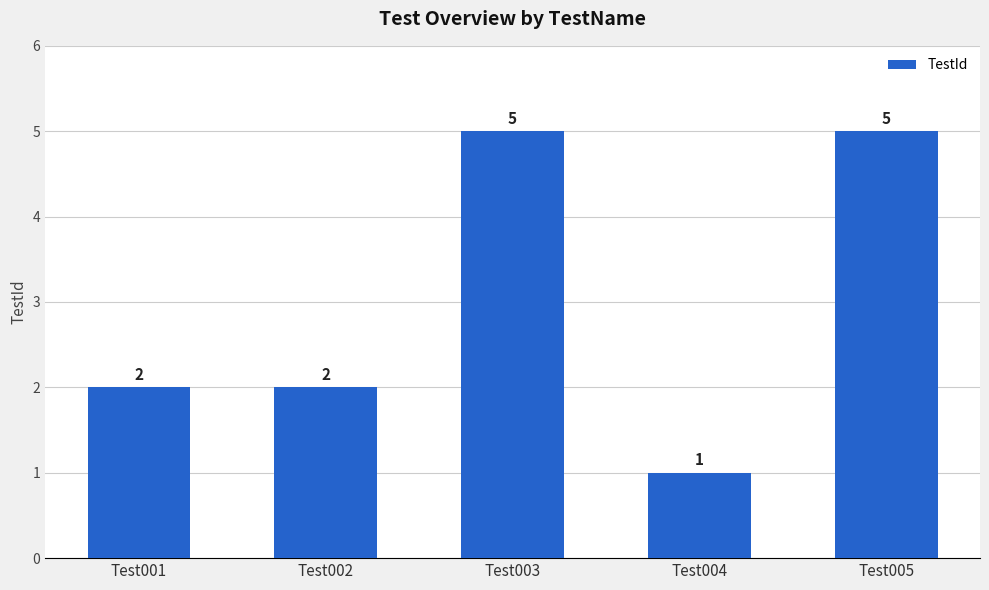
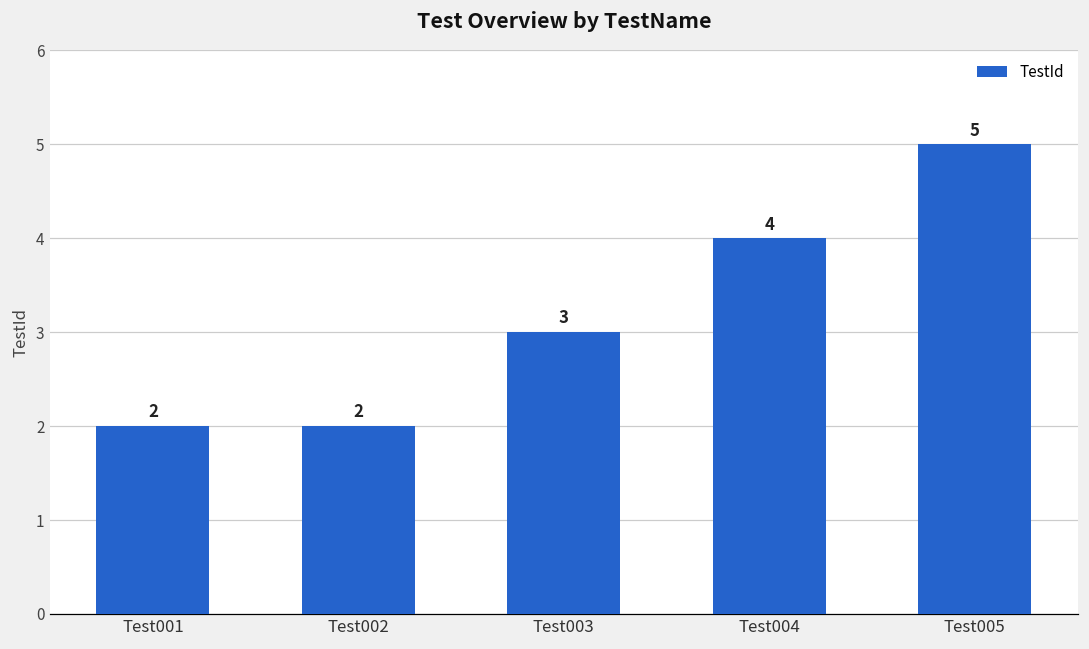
Test003: 5 -> 3
Test004: 1 -> 4
